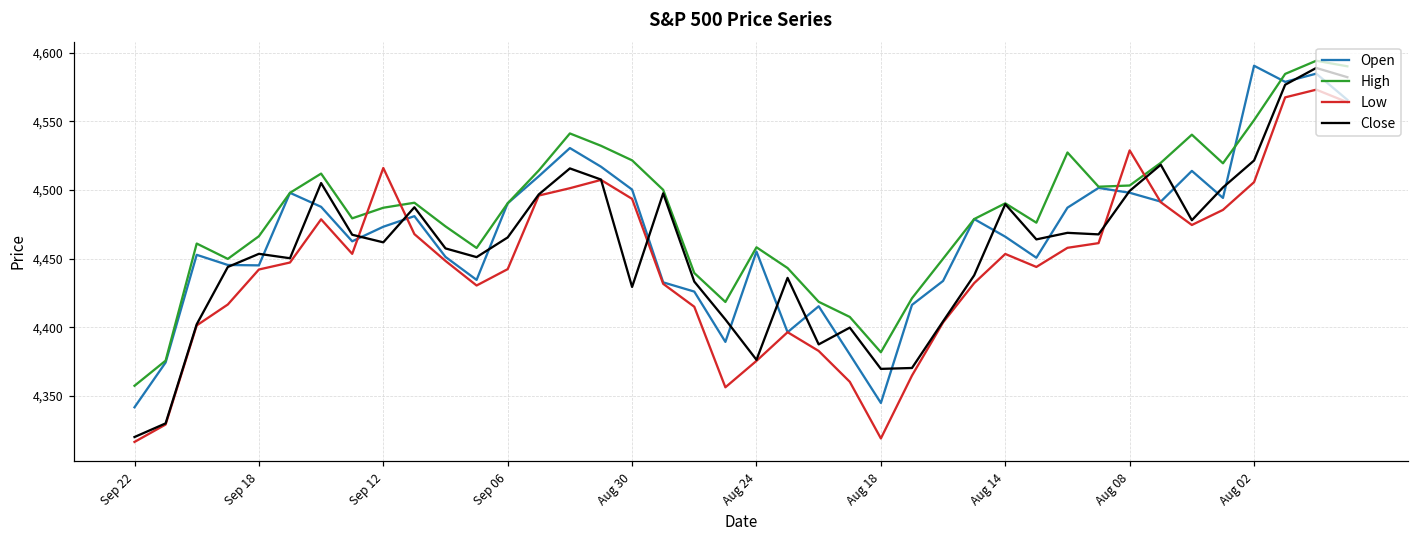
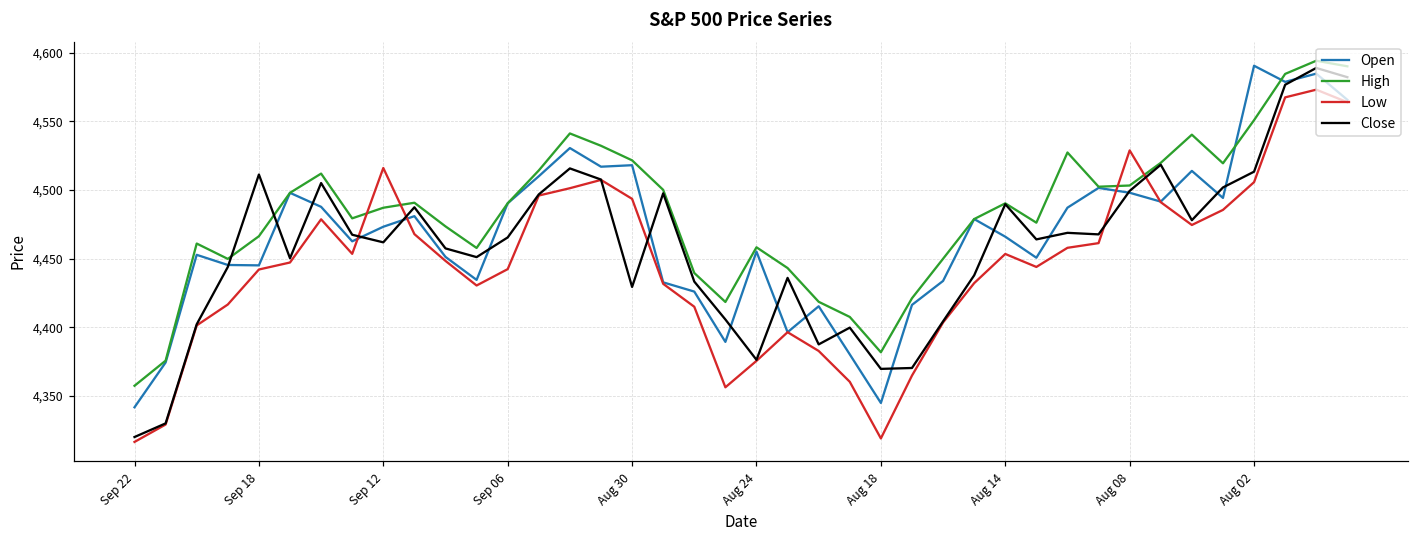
Close, Sep 18: 4,454 -> 4,511
Open, Aug 30: 4,500 -> 4,518
Close, Aug 02: 4,522 -> 4,513
